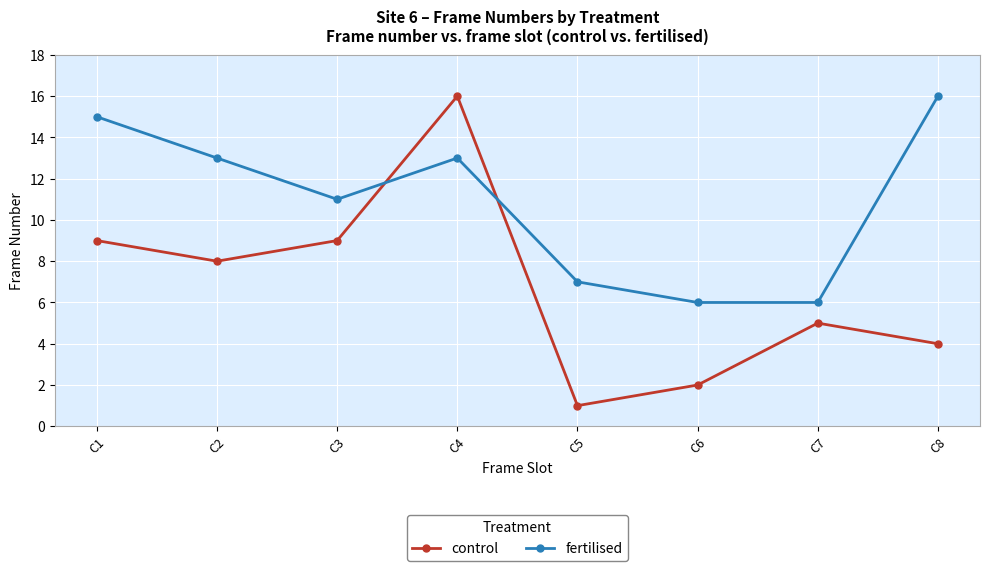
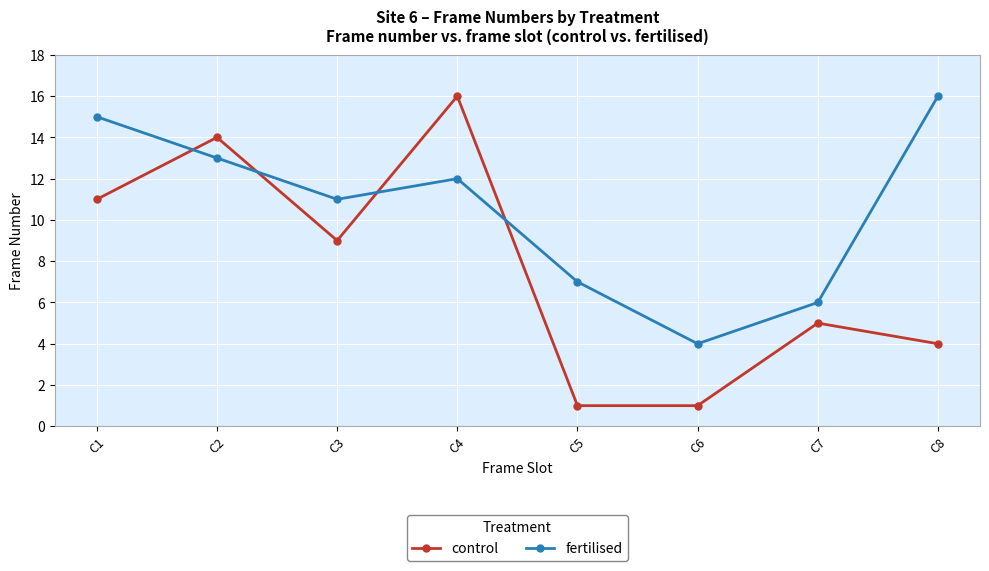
control, C1: 9 -> 11
control, C2: 8 -> 14
fertilised, C4: 13 -> 12
control, C6: 2 -> 1
fertilised, C6: 6 -> 4
